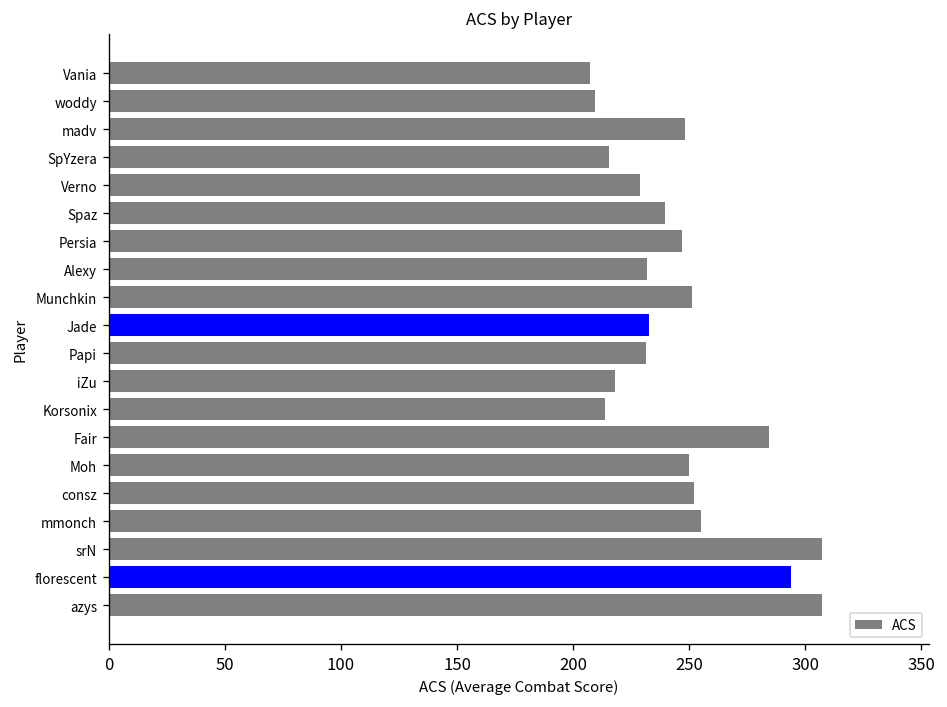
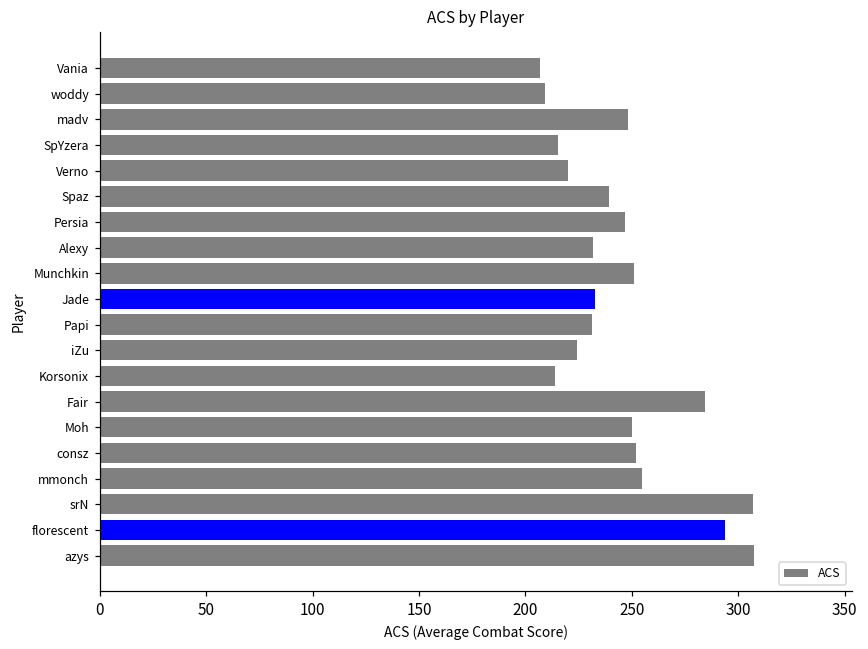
Verno: 229 -> 220
iZu: 218 -> 224
